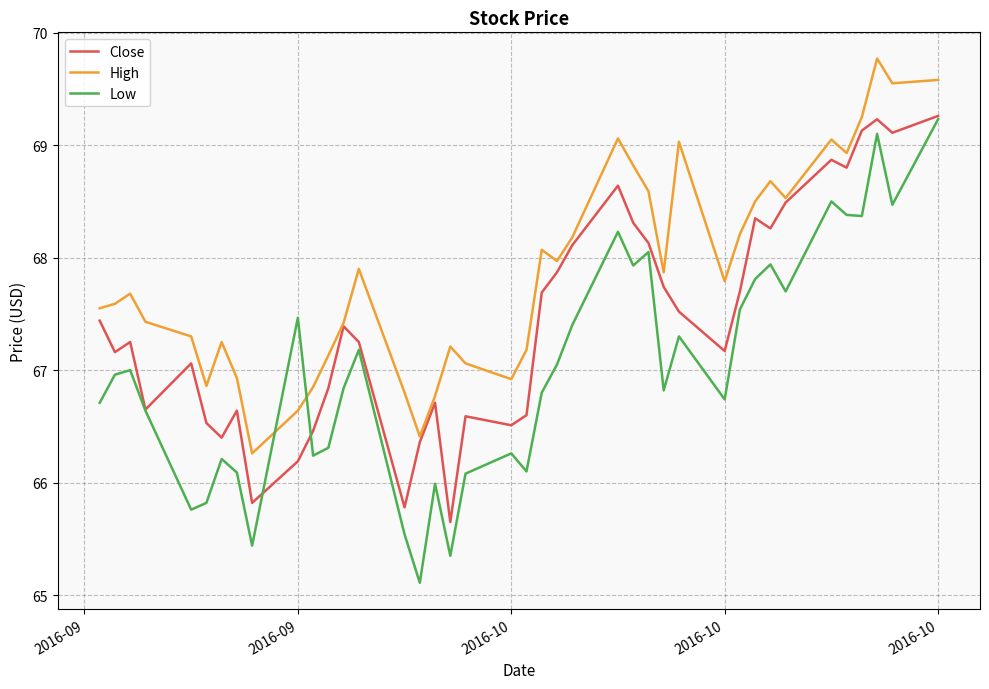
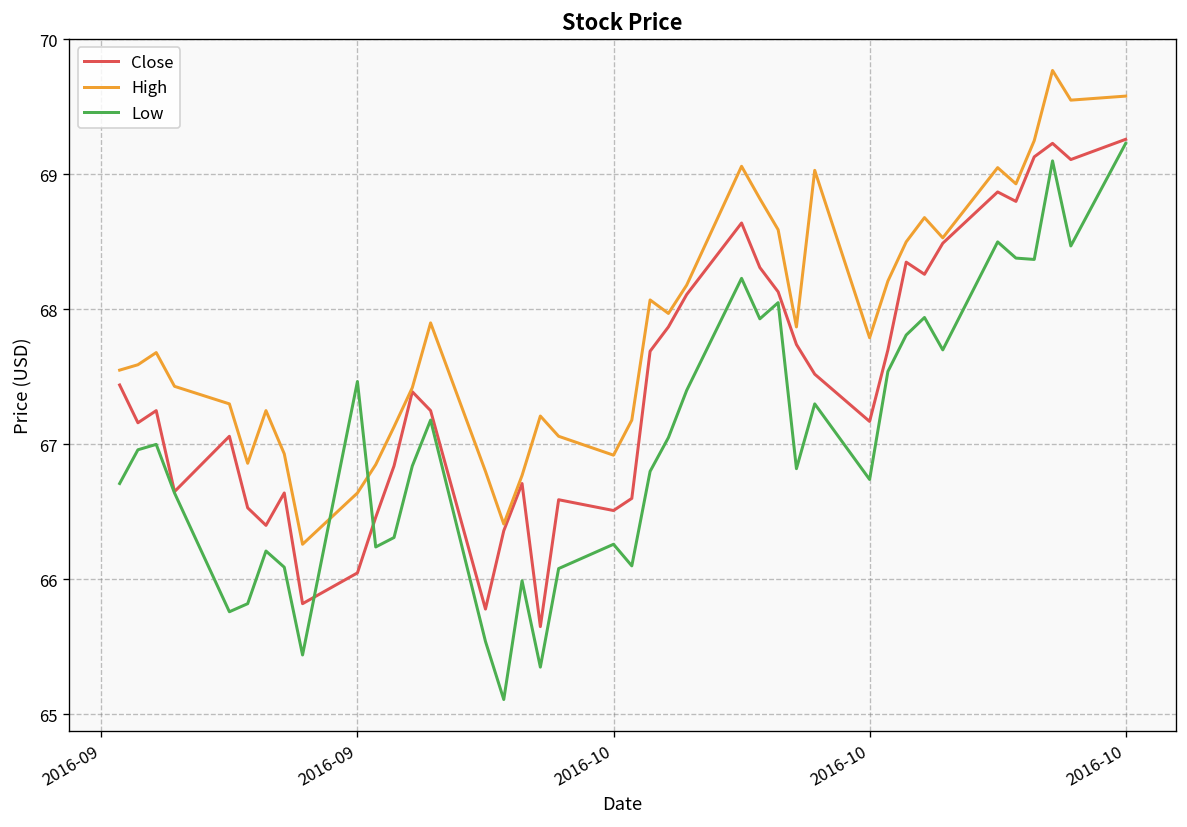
Close, 2016-09: 66.19 -> 66.05
